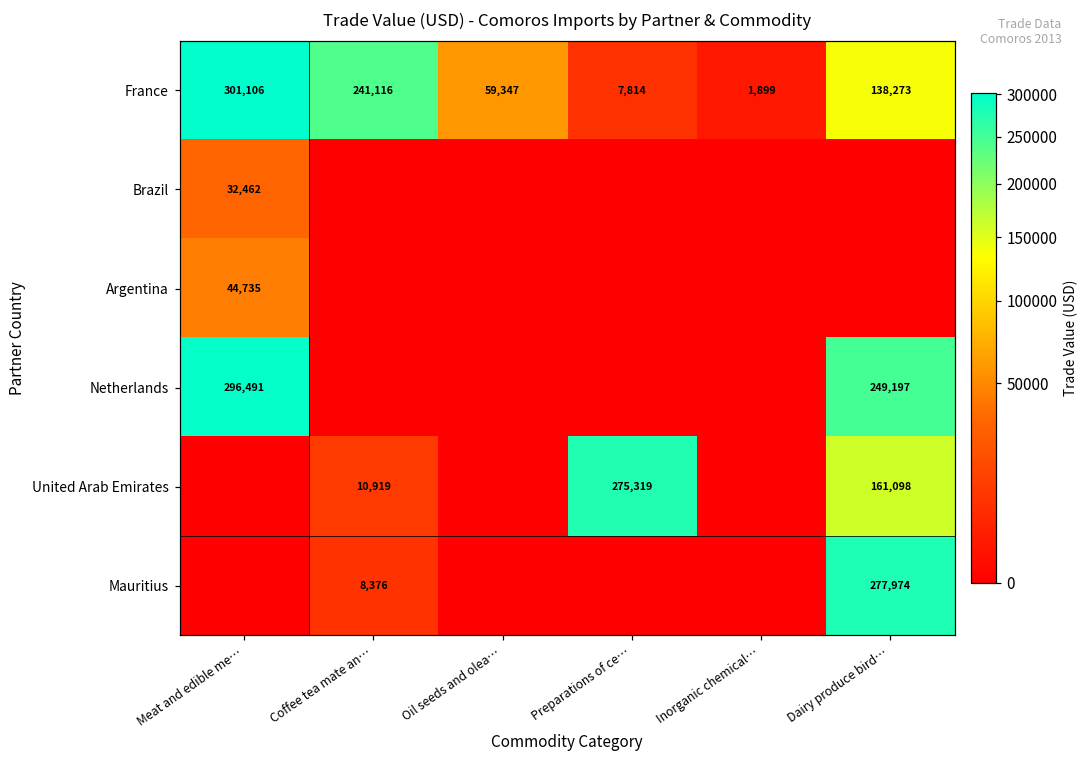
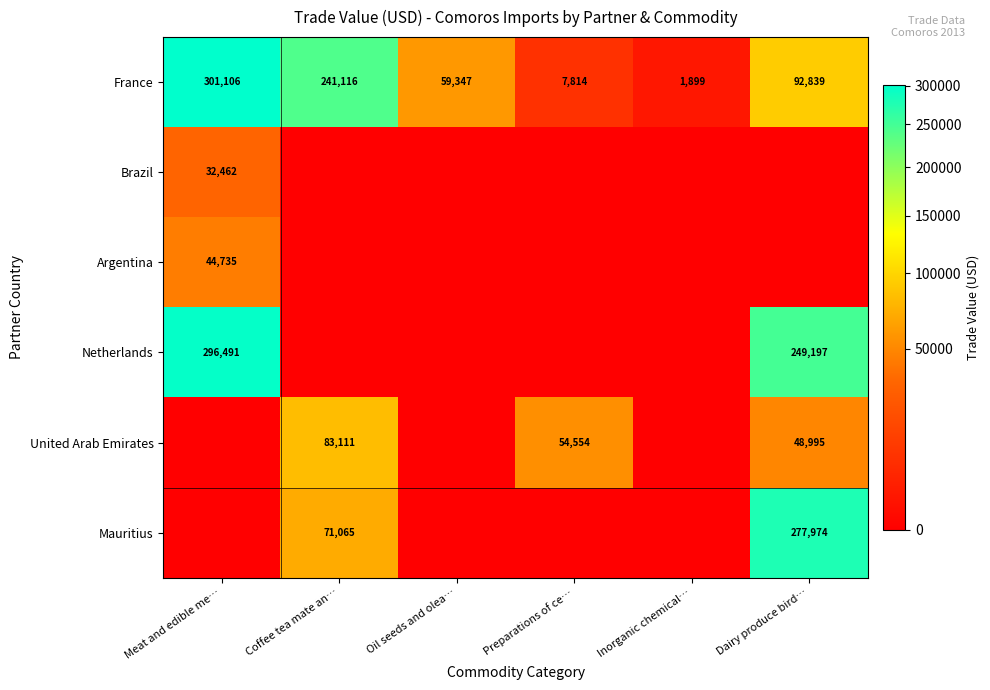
France, Dairy produce bird…: 138,273 -> 92,839
United Arab Emirates, Coffee tea mate an…: 10,919 -> 83,111
United Arab Emirates, Preparations of ce…: 275,319 -> 54,554
United Arab Emirates, Dairy produce bird…: 161,098 -> 48,995
Mauritius, Coffee tea mate an…: 8,376 -> 71,065
